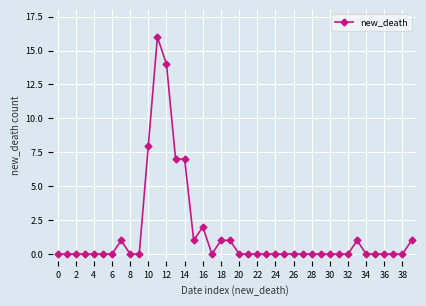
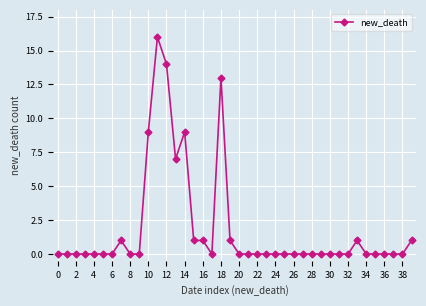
10: 8 -> 9
14: 7 -> 9
16: 2 -> 1
18: 1 -> 13
